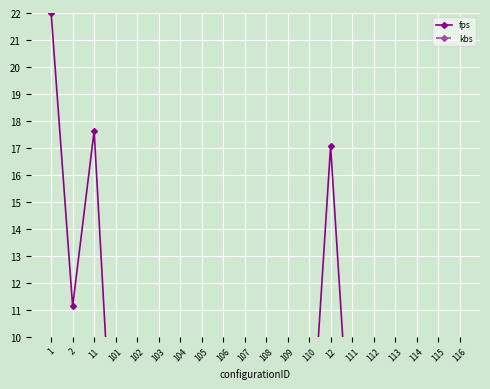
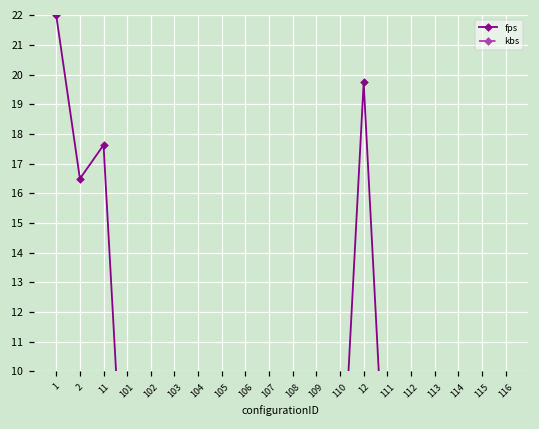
fps, 2: 11.1 -> 16.5
fps, 12: 17.1 -> 19.7
